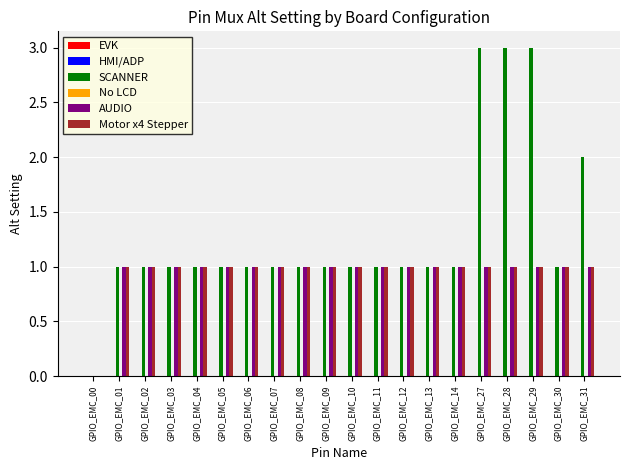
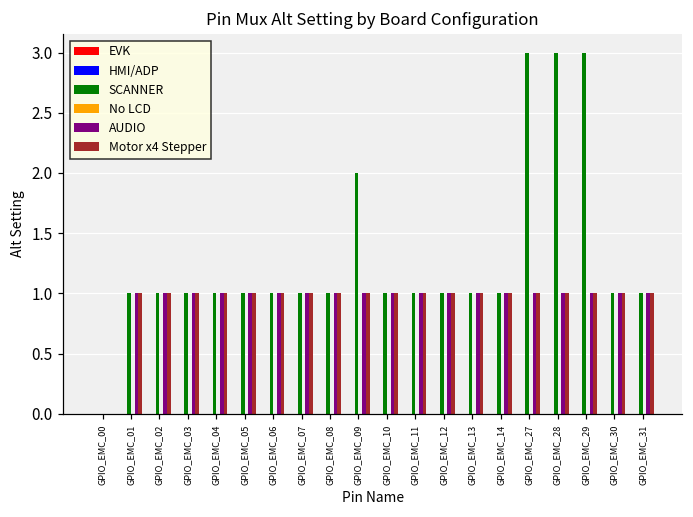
SCANNER, GPIO_EMC_09: 1 -> 2
SCANNER, GPIO_EMC_31: 2 -> 1
